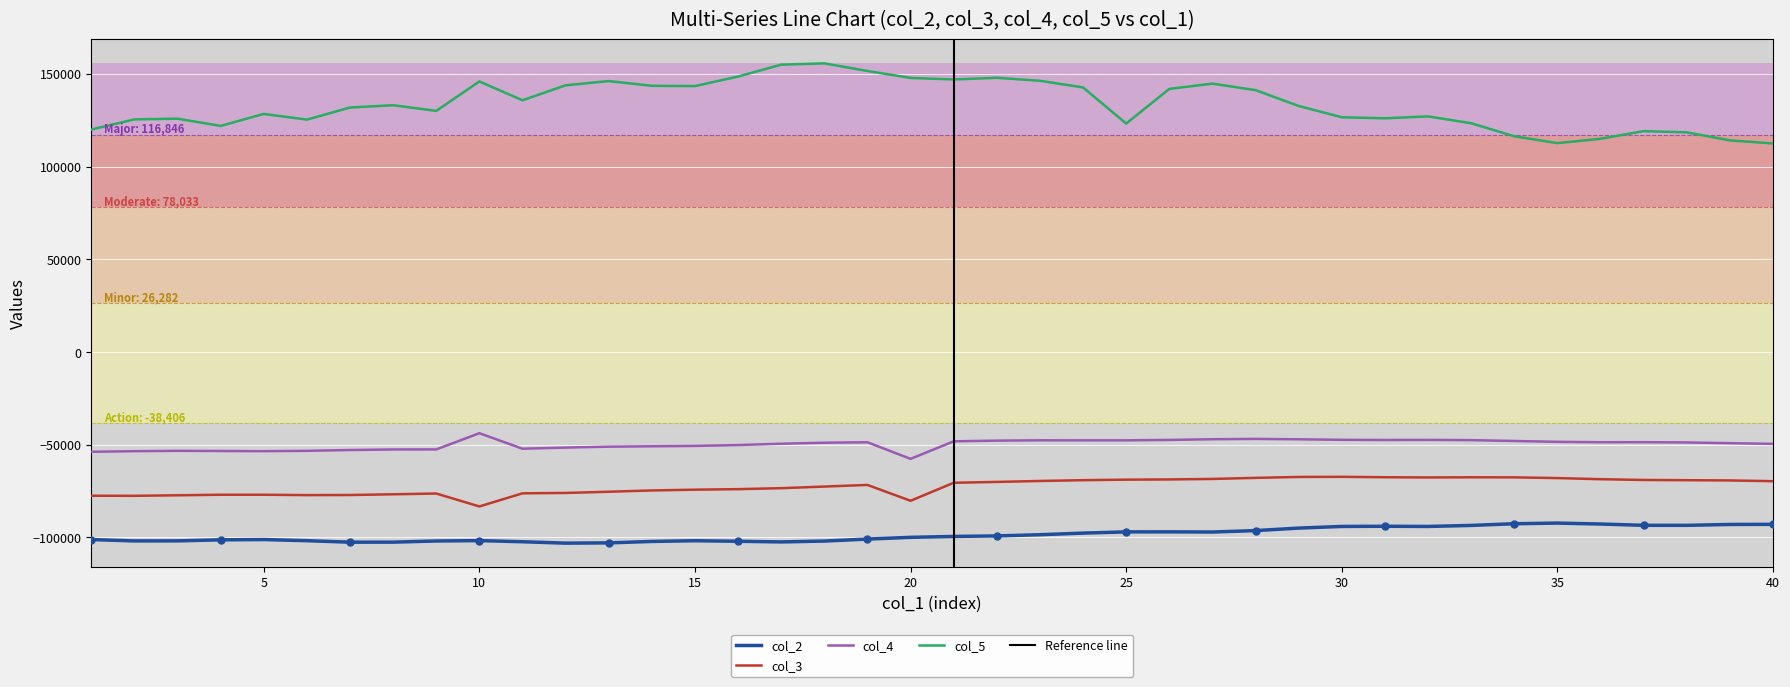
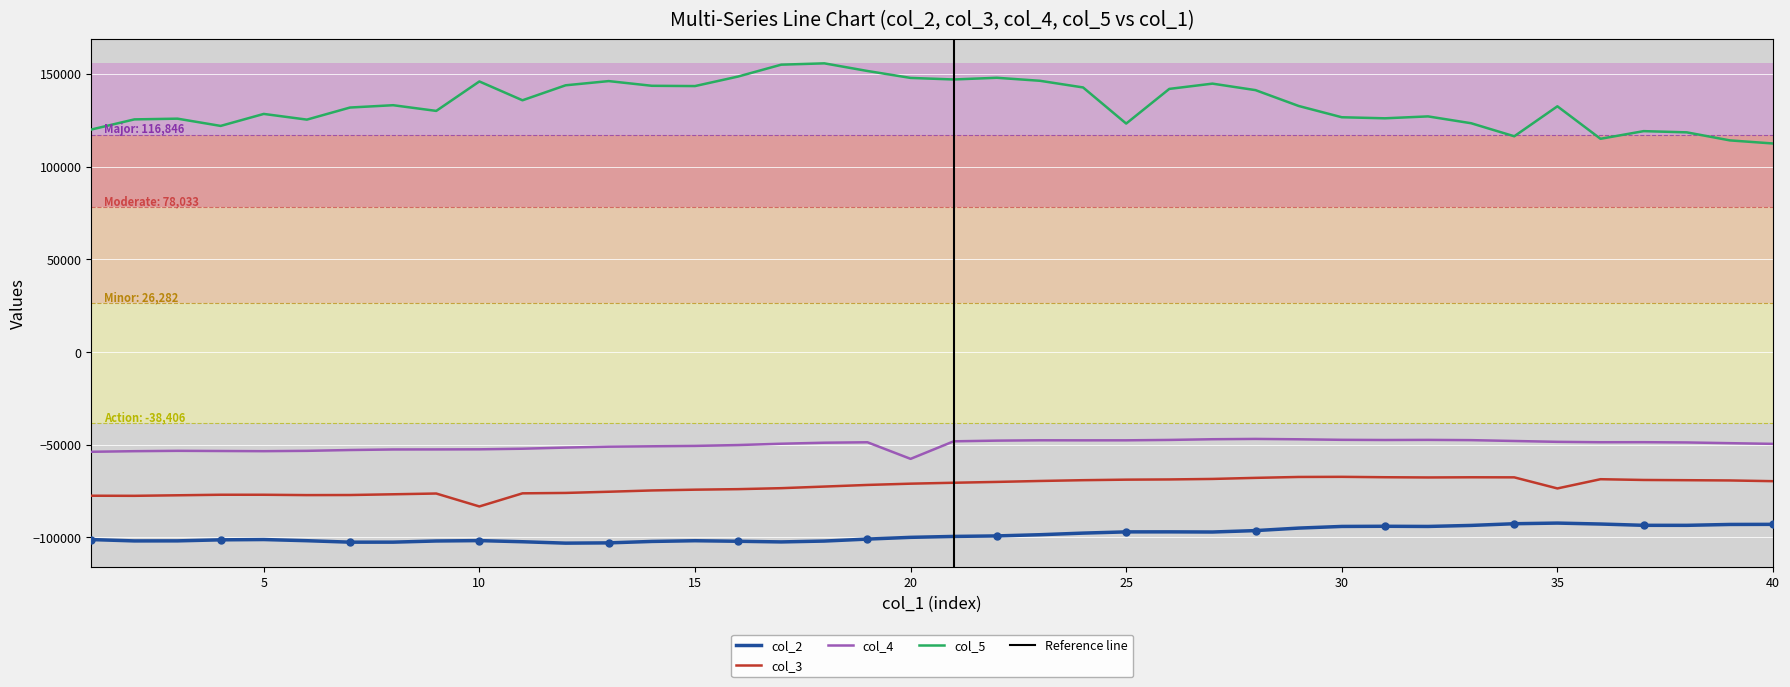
col_4, 10: -44000 -> -52000
col_3, 20: -80000 -> -71000
col_3, 35: -68000 -> -74000
col_5, 35: 113000 -> 132000
